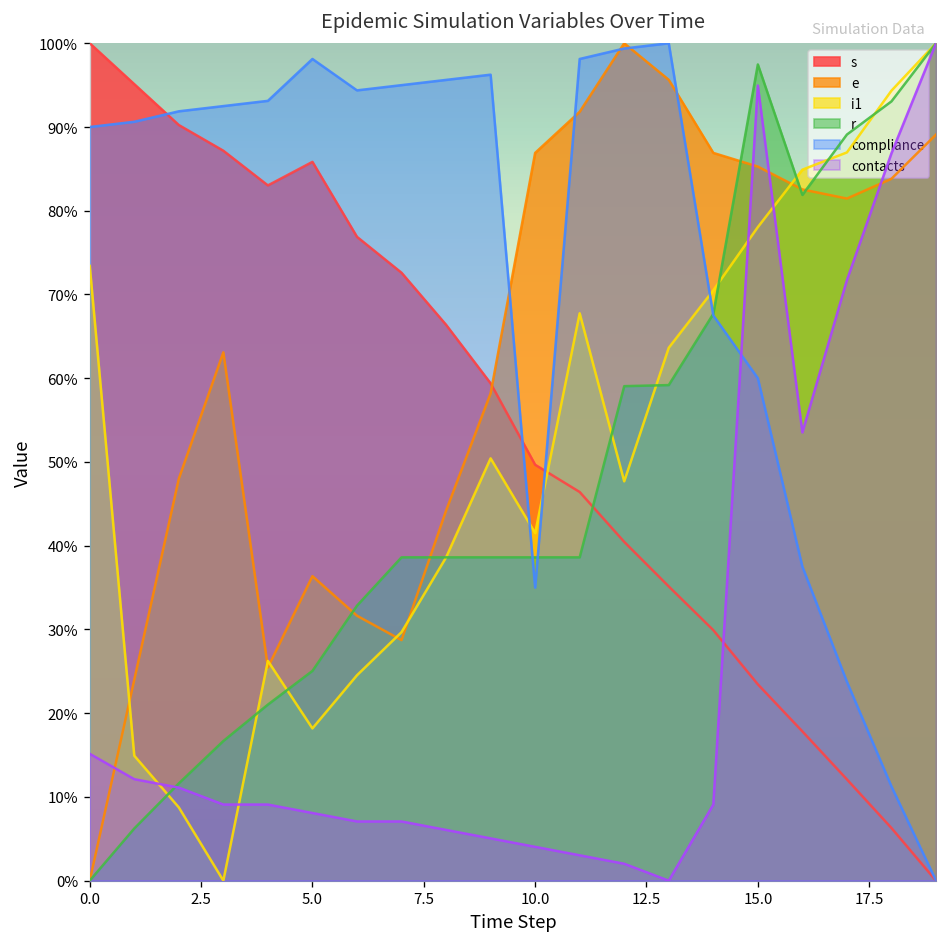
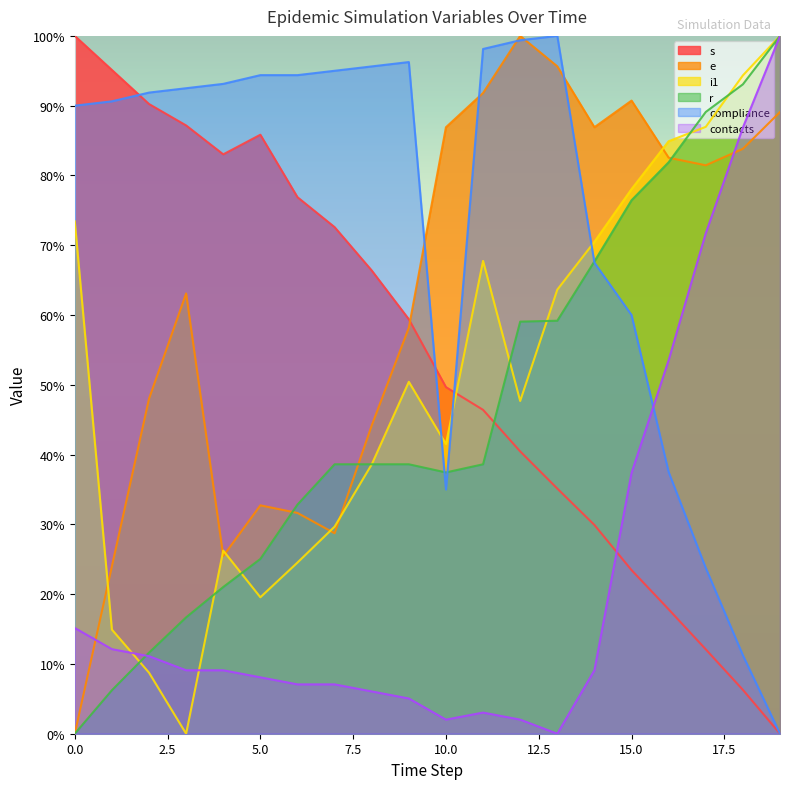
e, 5.0: 36% -> 33%
i1, 5.0: 18% -> 20%
compliance, 5.0: 98% -> 94%
r, 10.0: 39% -> 37%
contacts, 10.0: 4% -> 2%
e, 15.0: 85% -> 91%
r, 15.0: 97% -> 76%
contacts, 15.0: 95% -> 37%
